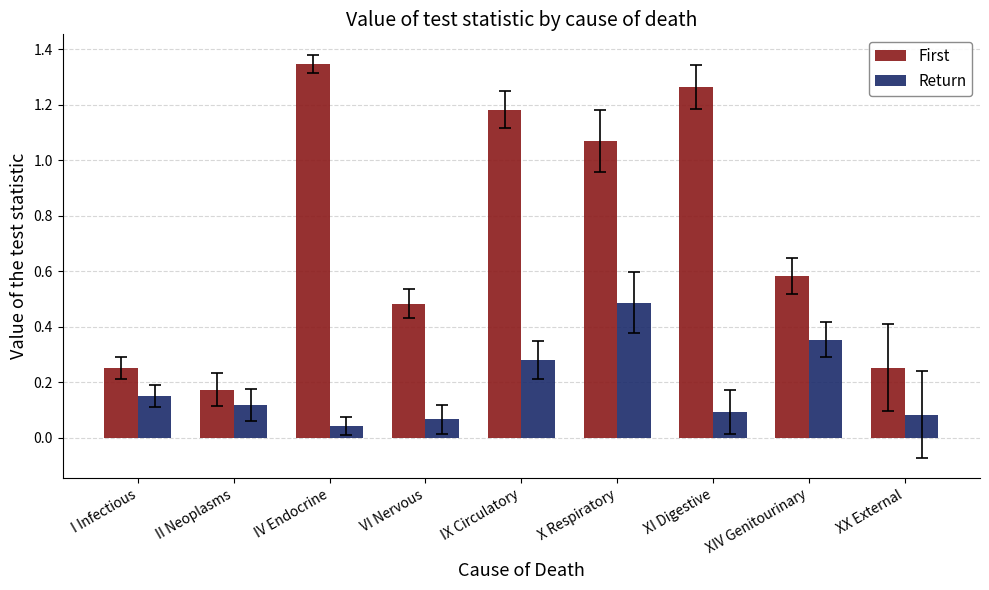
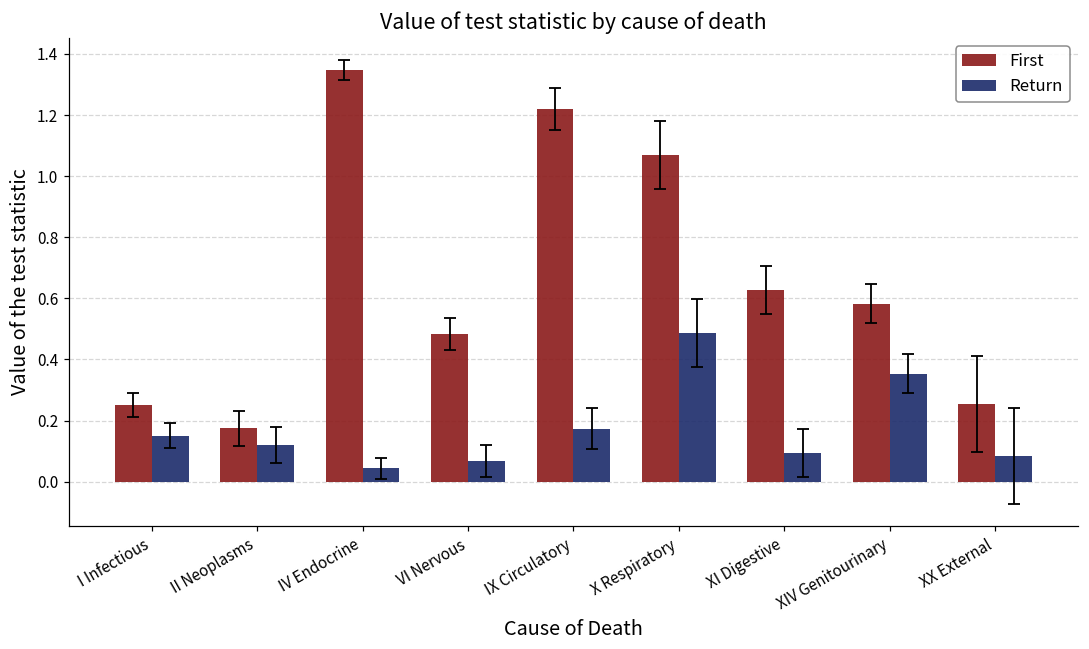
First, IX Circulatory: 1.18 -> 1.22
Return, IX Circulatory: 0.28 -> 0.17
First, XI Digestive: 1.26 -> 0.63
